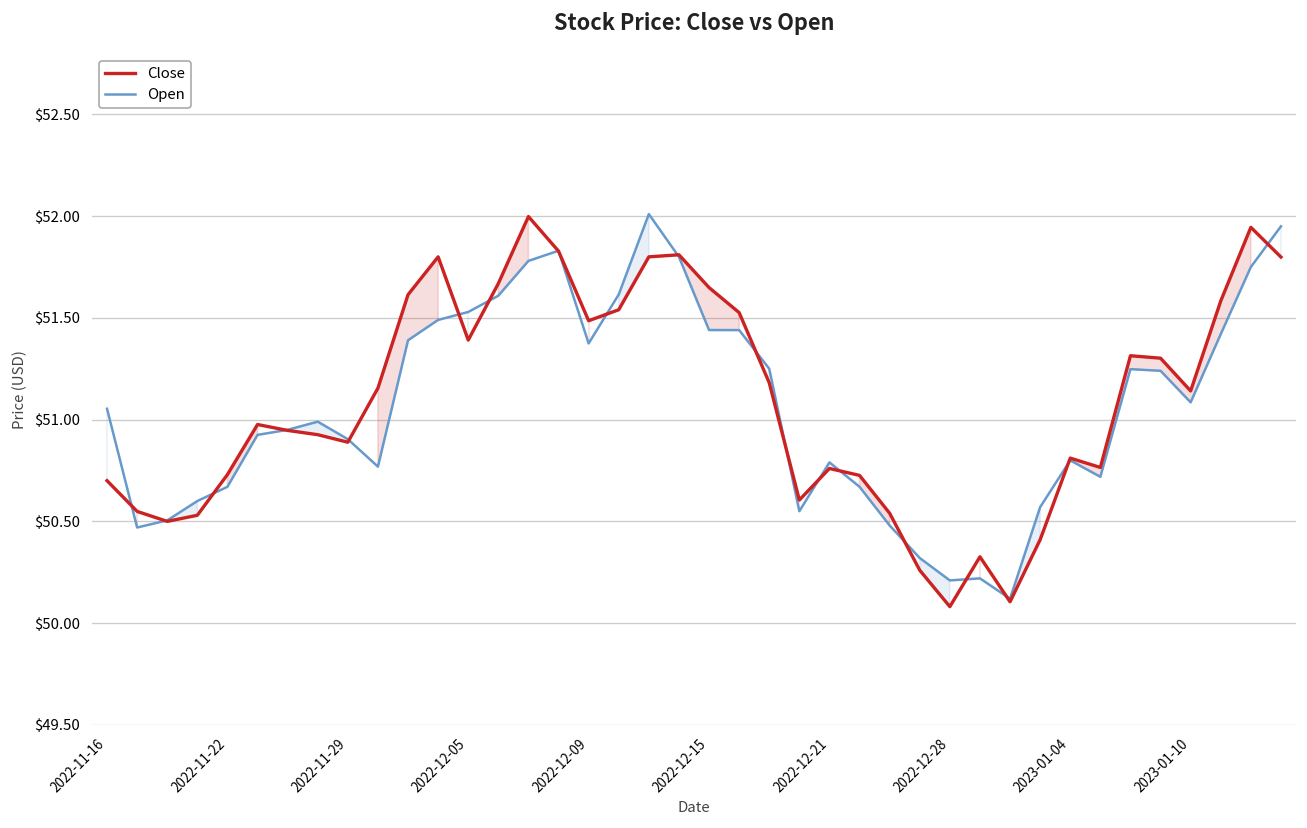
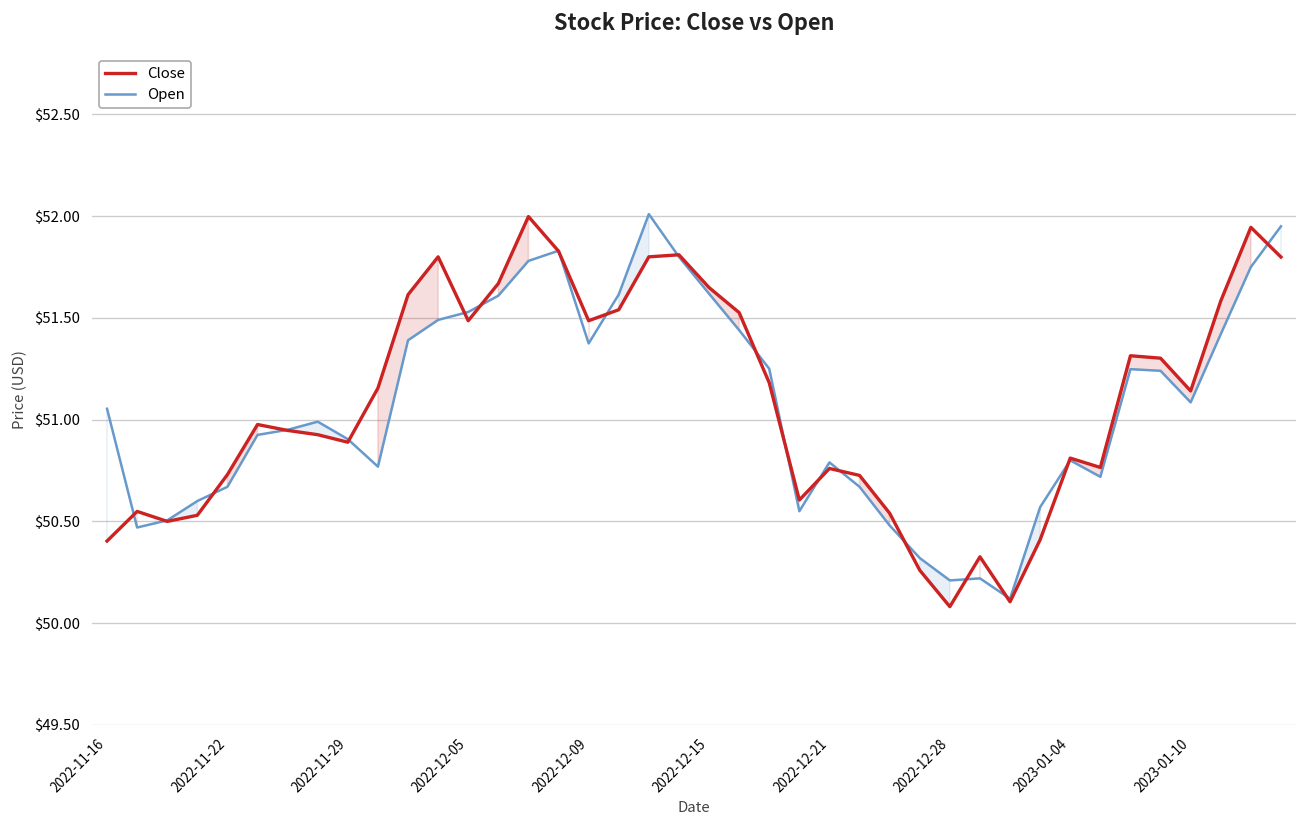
Close, 2022-11-16: $50.70 -> $50.40
Close, 2022-12-05: $51.39 -> $51.49
Open, 2022-12-15: $51.44 -> $51.62
